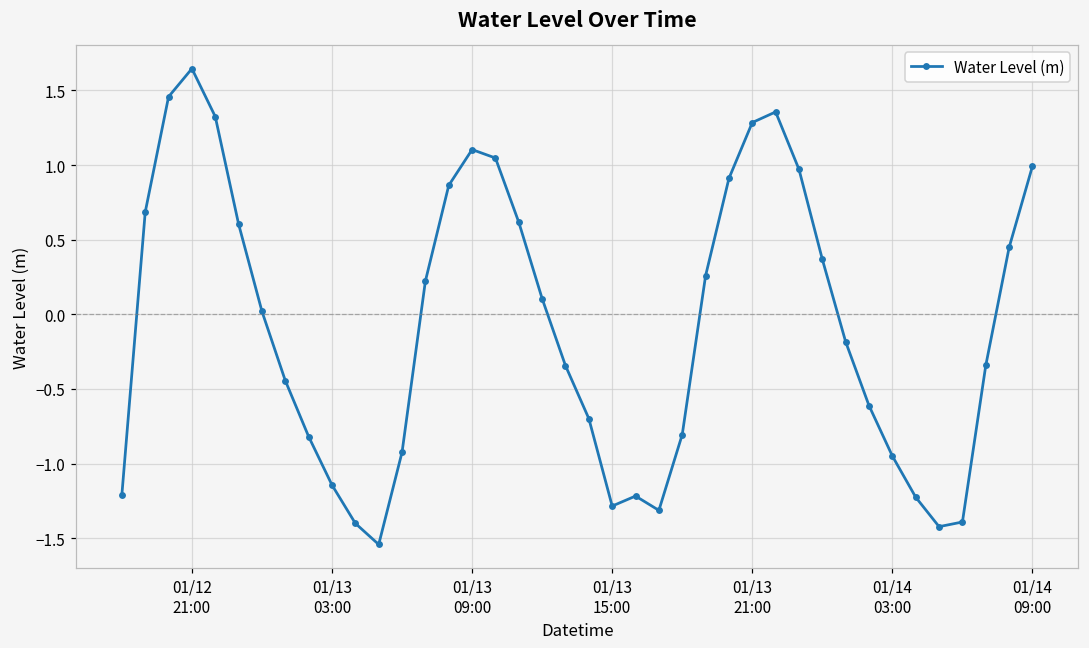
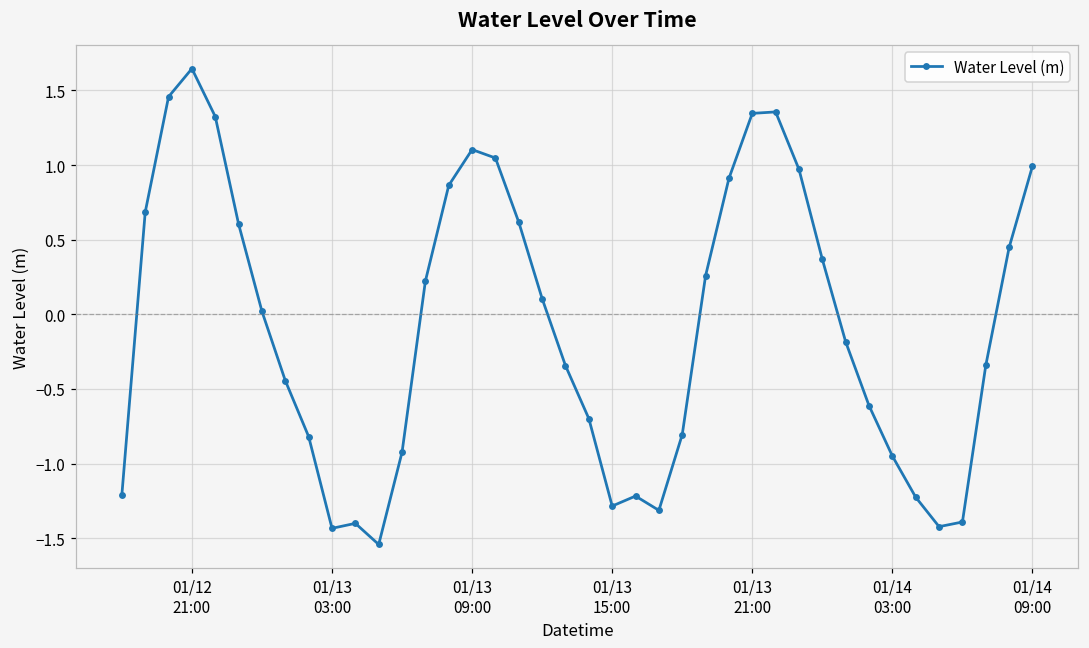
01/13 03:00: -1.14 -> -1.43
01/13 21:00: 1.28 -> 1.35
